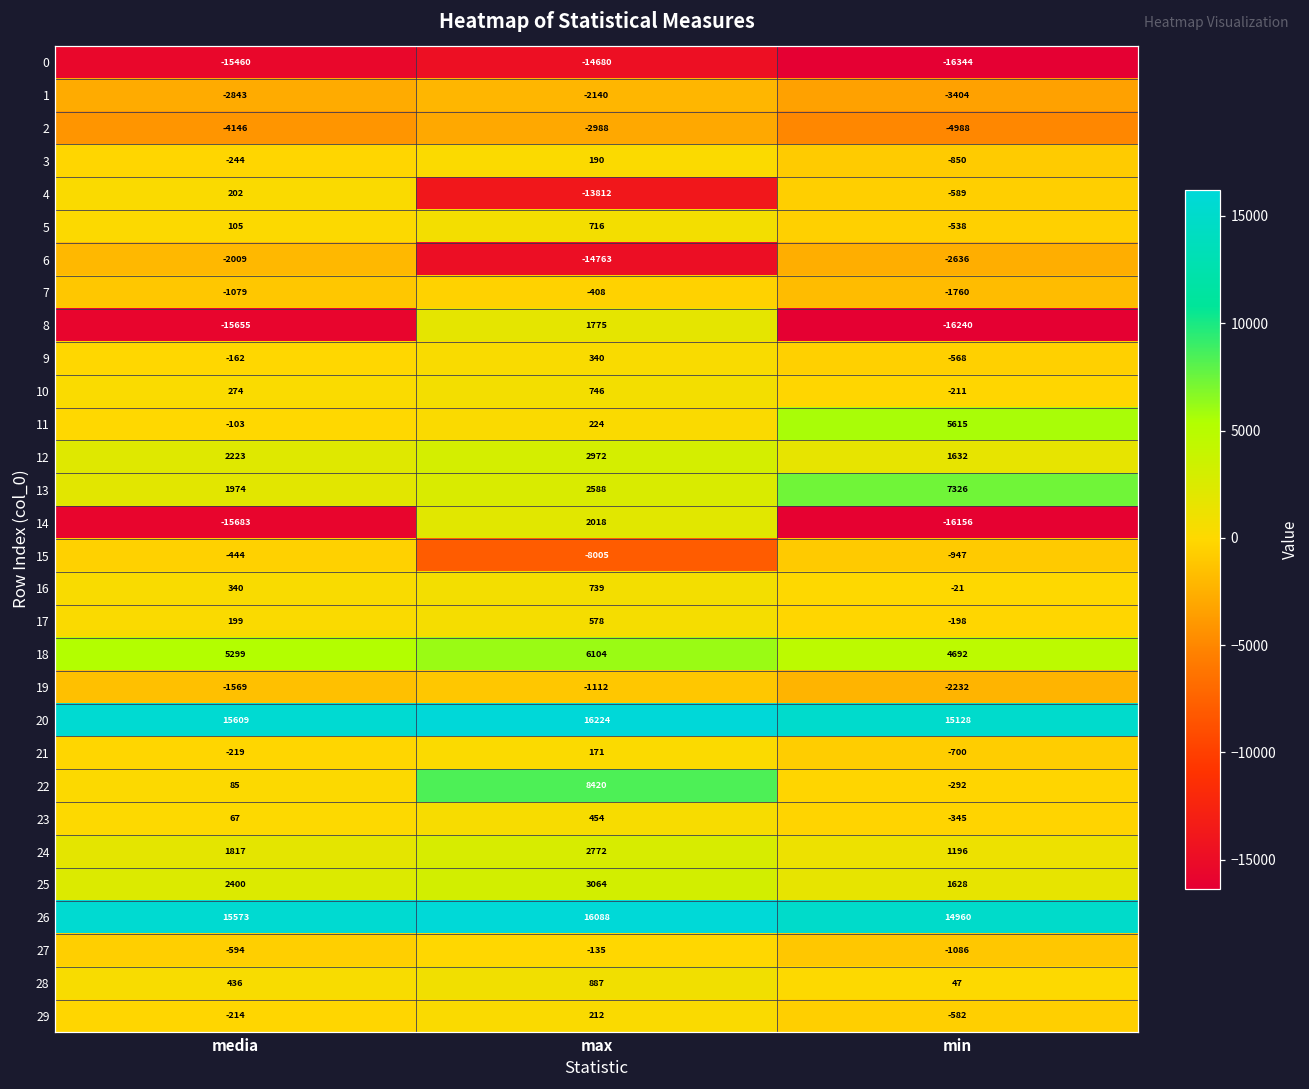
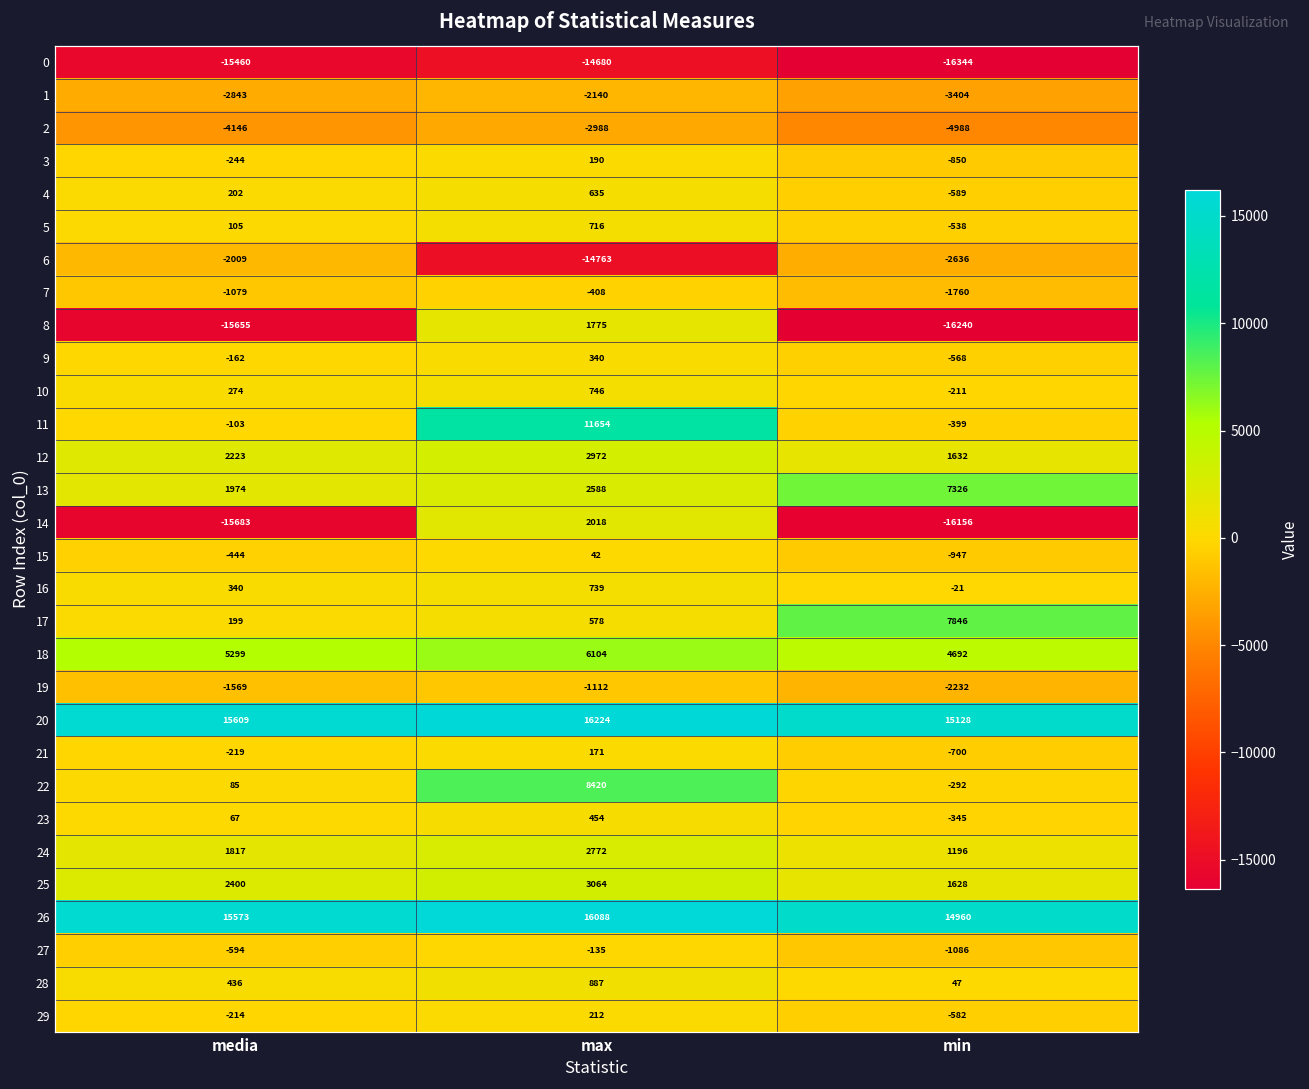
4, max: -13812 -> 635
11, max: 224 -> 11654
11, min: 5615 -> -399
15, max: -8005 -> 42
17, min: -198 -> 7846
